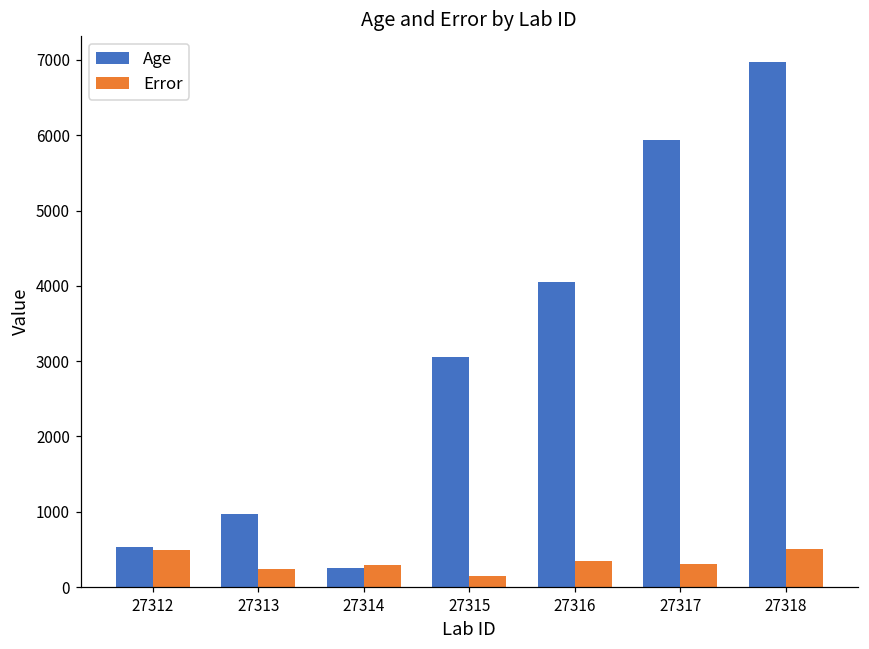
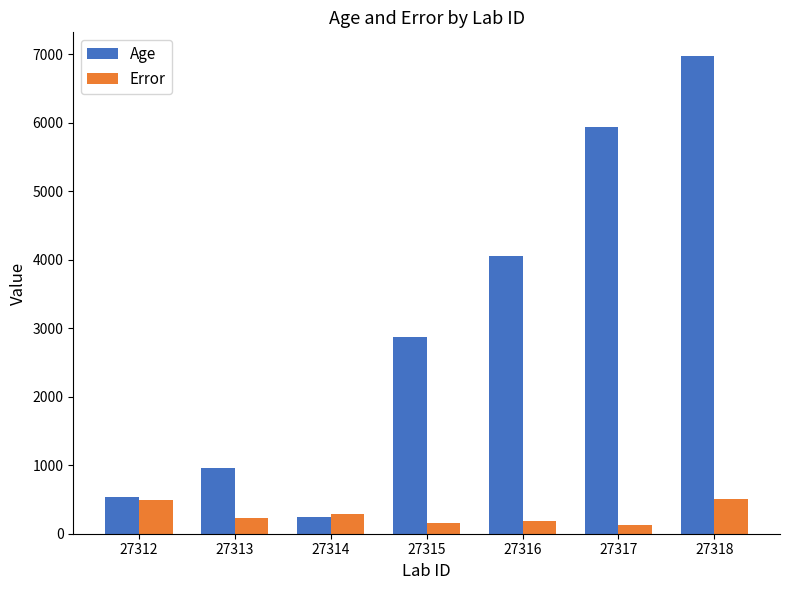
Age, 27315: 3100 -> 2900
Error, 27316: 300 -> 200
Error, 27317: 300 -> 100
